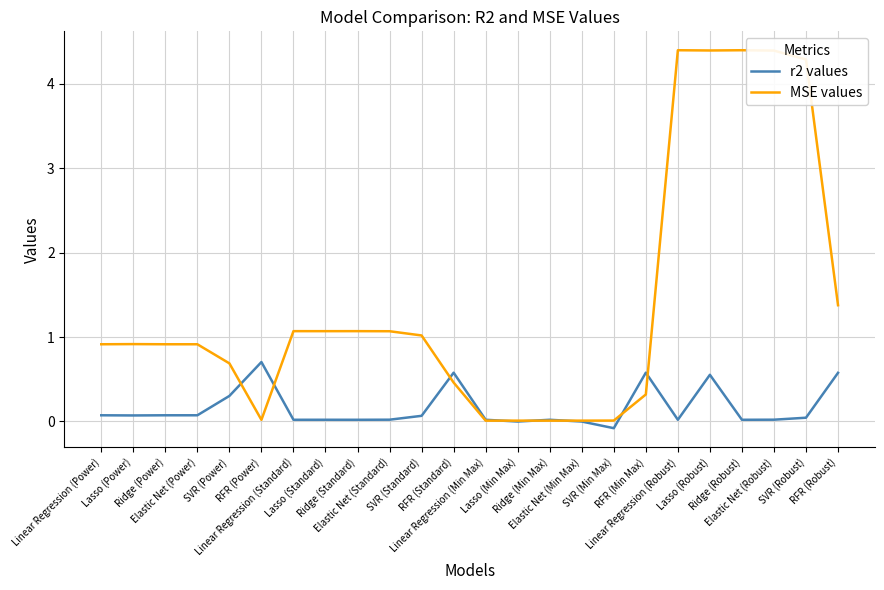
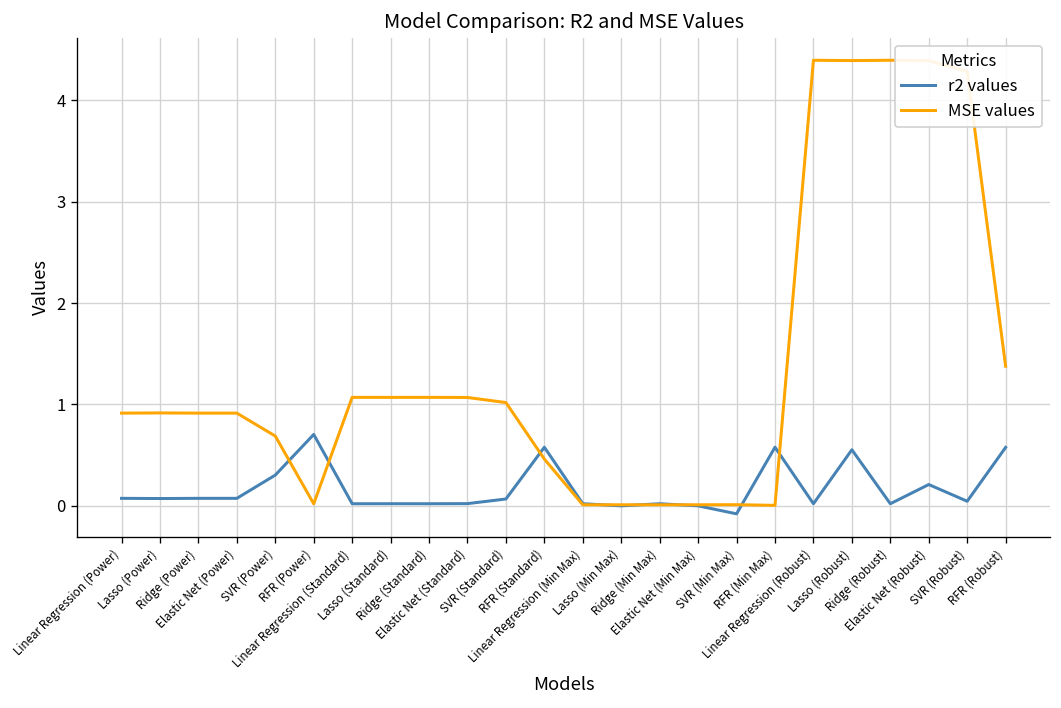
MSE values, RFR (Min Max): 0.3 -> 0.0
r2 values, Elastic Net (Robust): 0.0 -> 0.2
